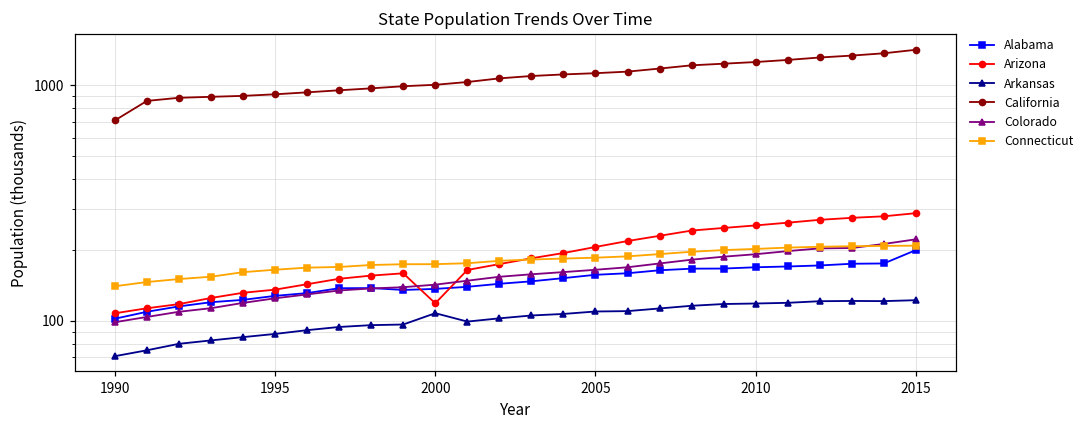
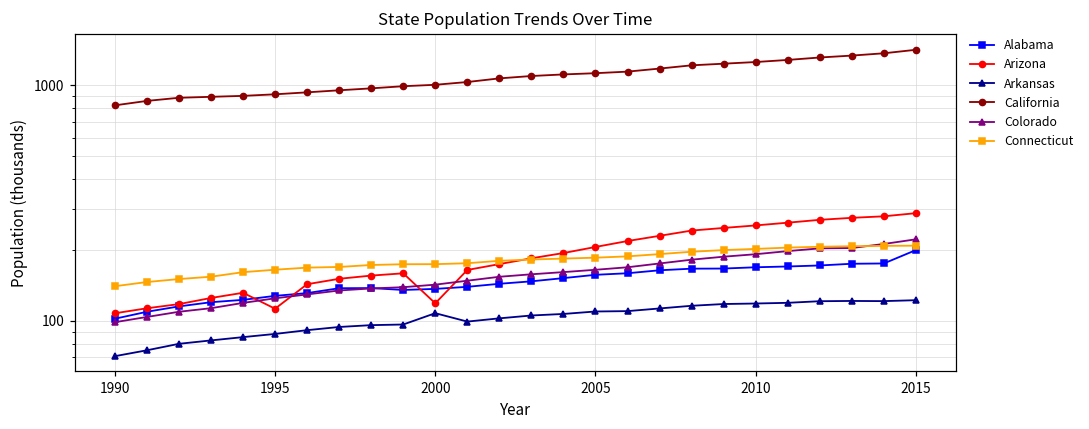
California, 1990: 710 -> 820
Arizona, 1995: 140 -> 110
